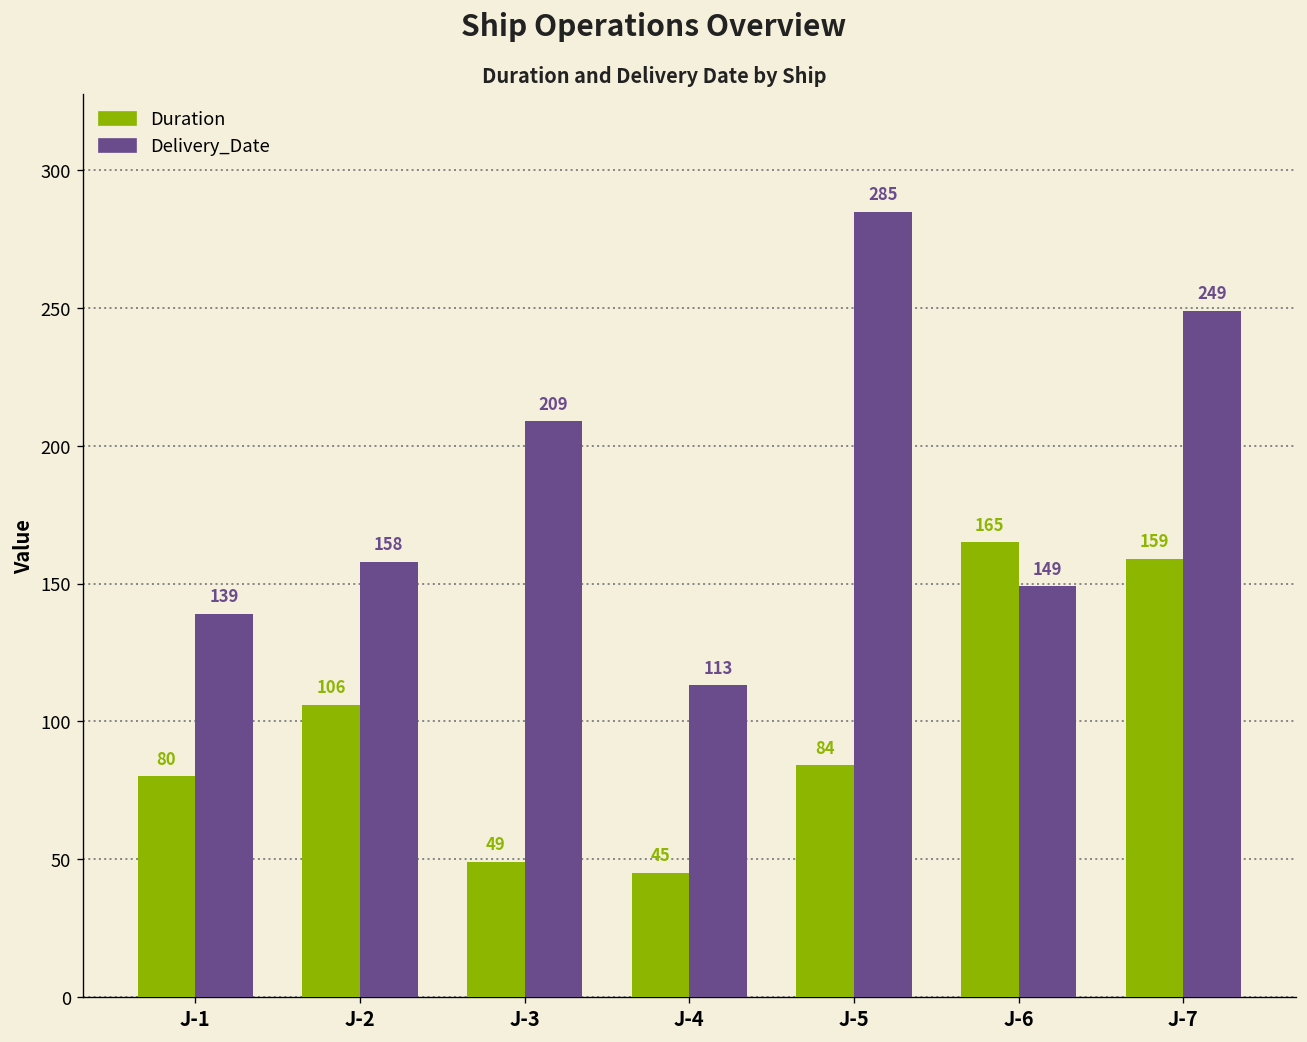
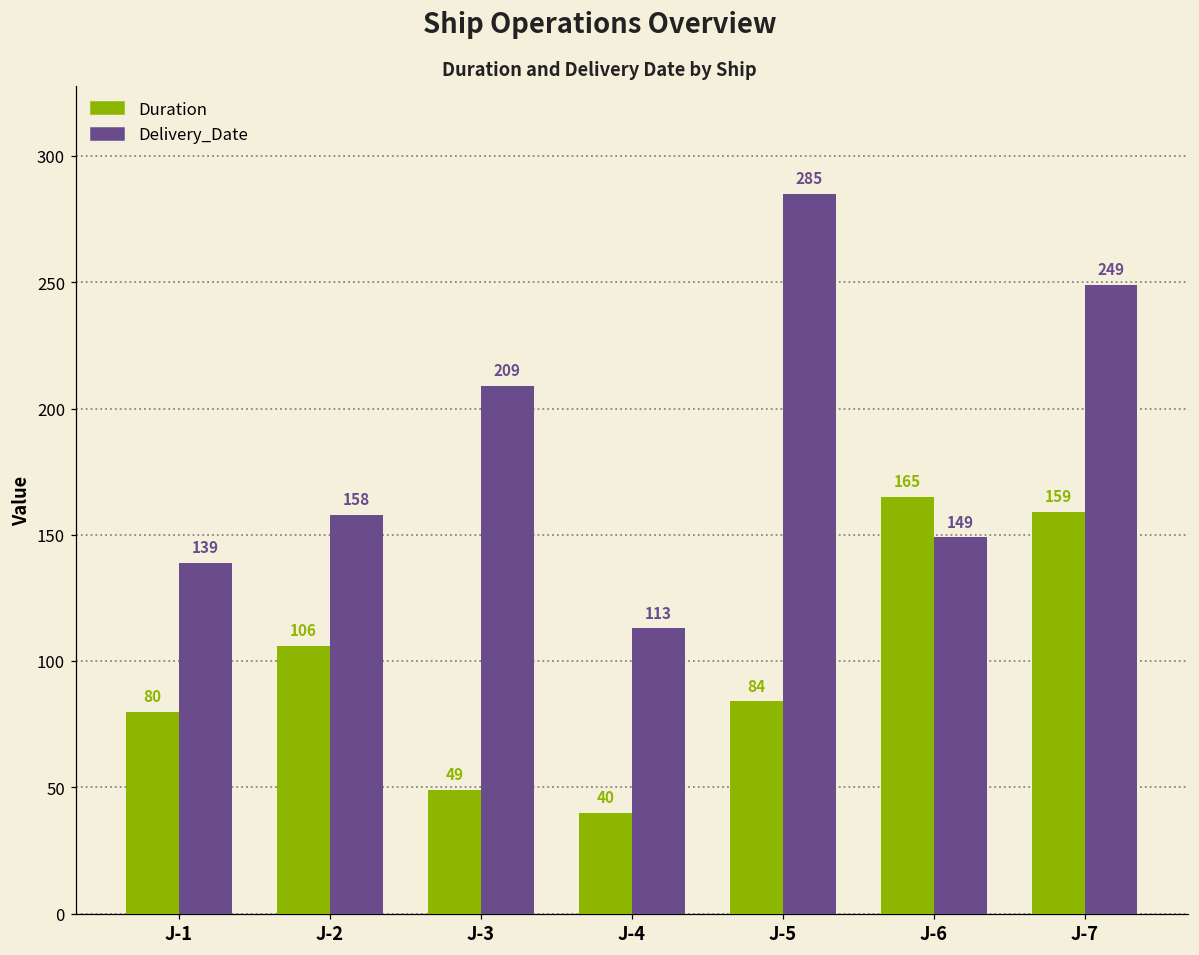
Duration, J-4: 45 -> 40
